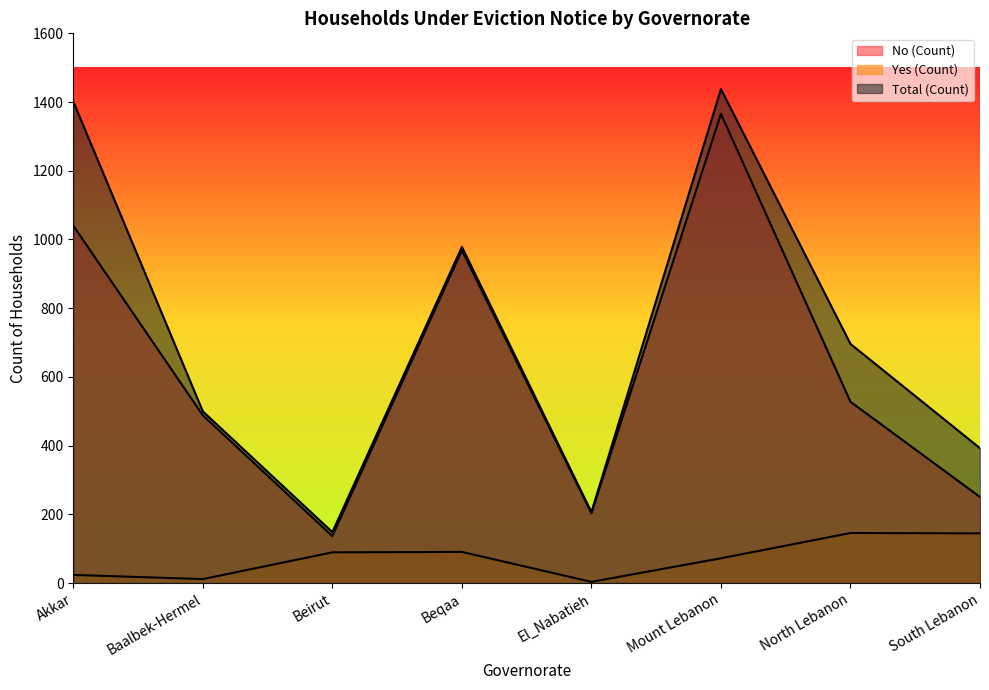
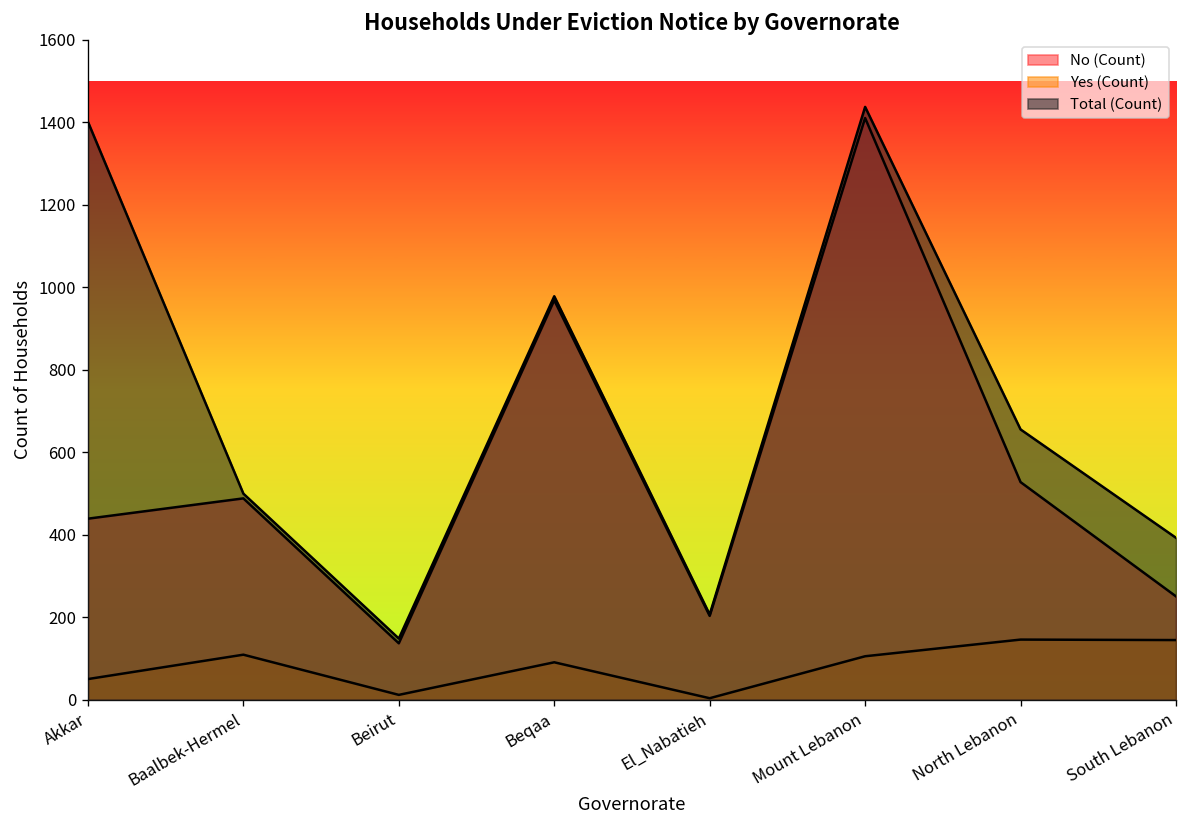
No (Count), Akkar: 1040 -> 440
Yes (Count), Akkar: 20 -> 50
Yes (Count), Baalbek-Hermel: 10 -> 110
Yes (Count), Beirut: 90 -> 10
No (Count), Mount Lebanon: 1370 -> 1410
Yes (Count), Mount Lebanon: 70 -> 110
Total (Count), North Lebanon: 700 -> 660
